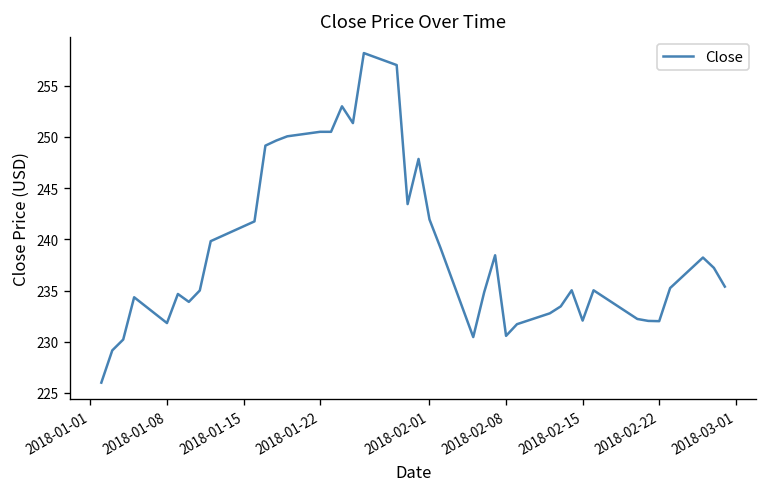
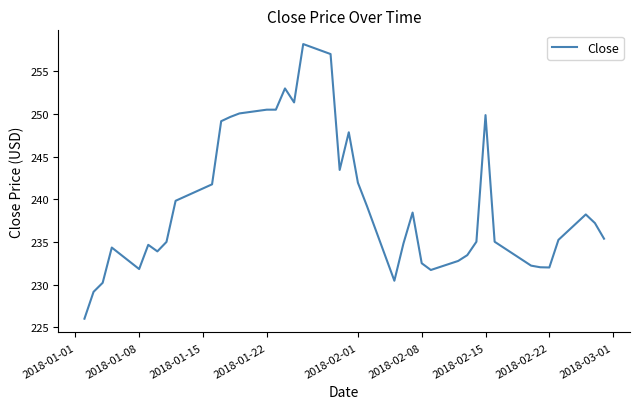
2018-02-08: 231 -> 232
2018-02-15: 232 -> 250
